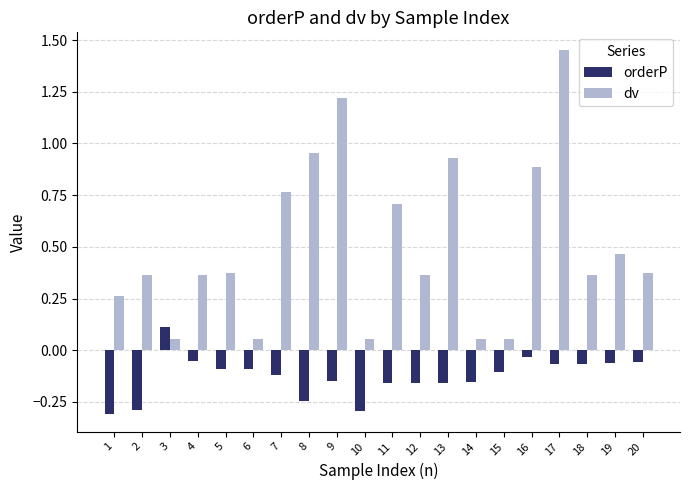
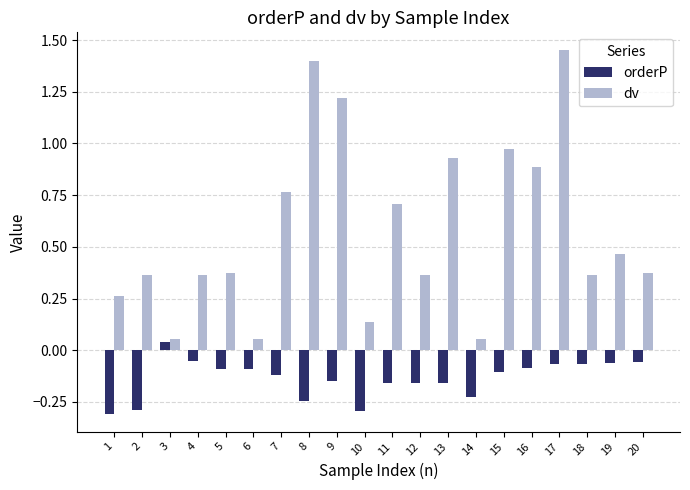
orderP, 3: 0.11 -> 0.04
dv, 8: 0.95 -> 1.40
dv, 10: 0.05 -> 0.14
orderP, 14: -0.15 -> -0.23
dv, 15: 0.05 -> 0.97
orderP, 16: -0.03 -> -0.09
